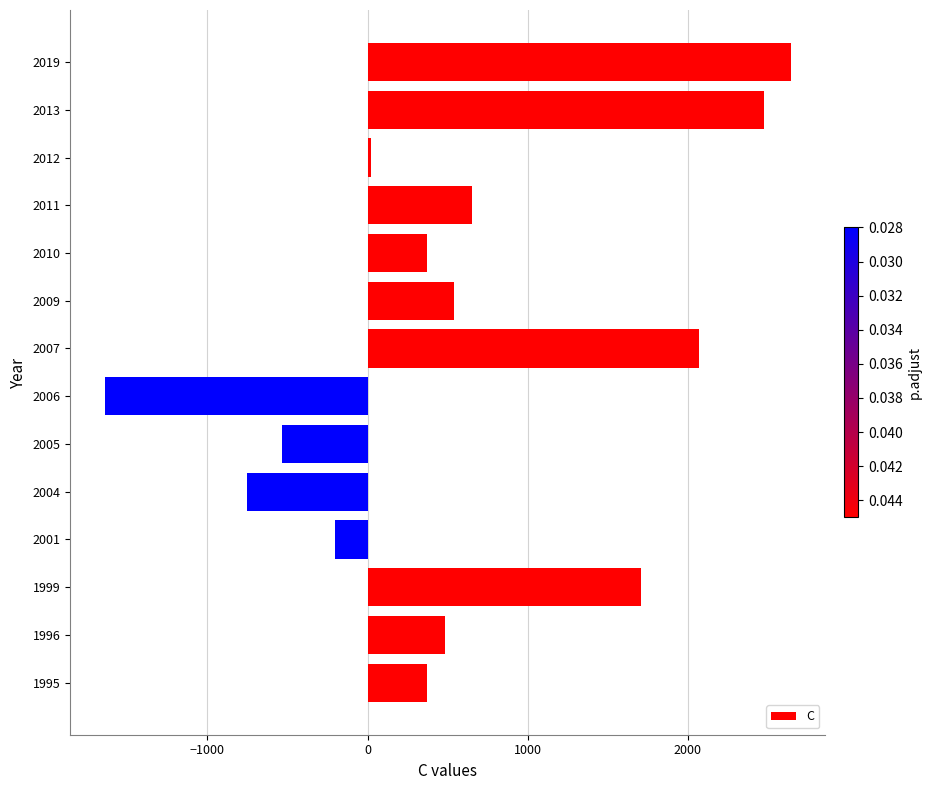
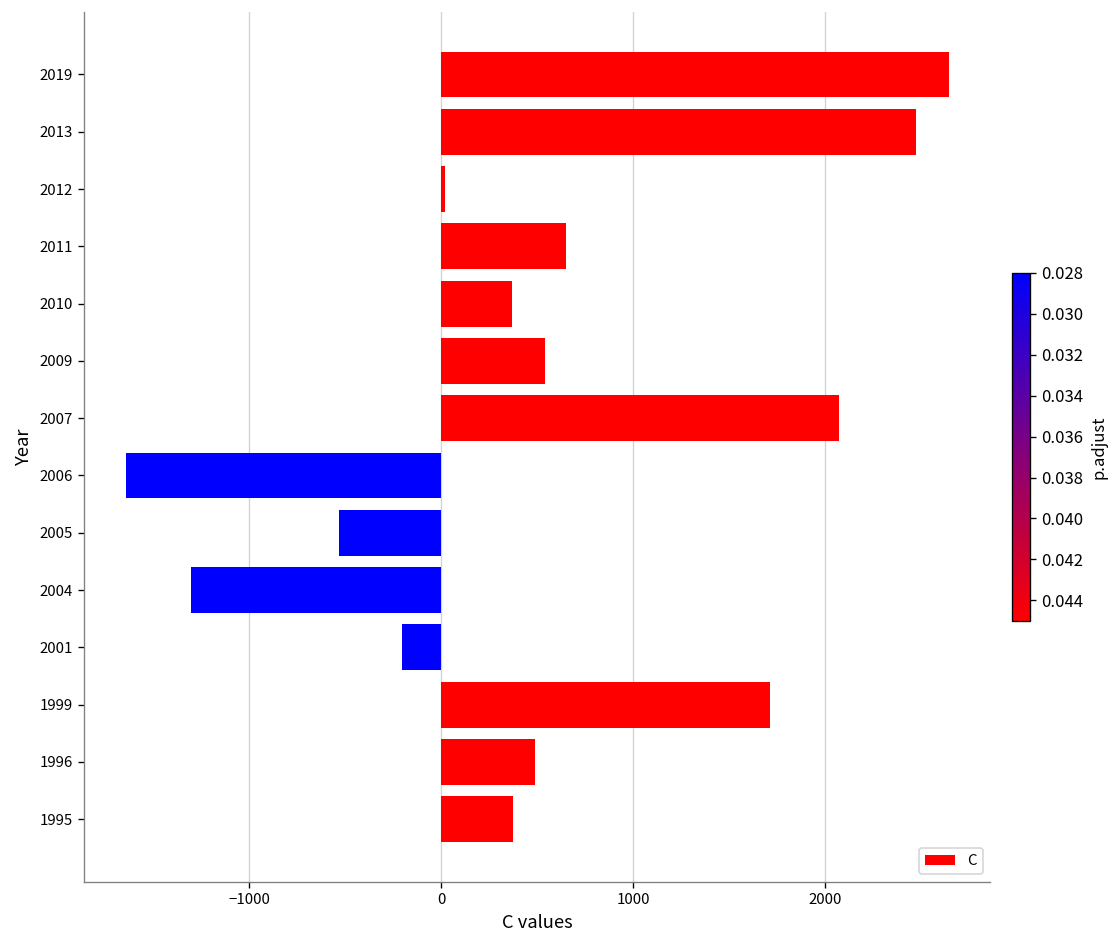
2004: -750 -> -1300
